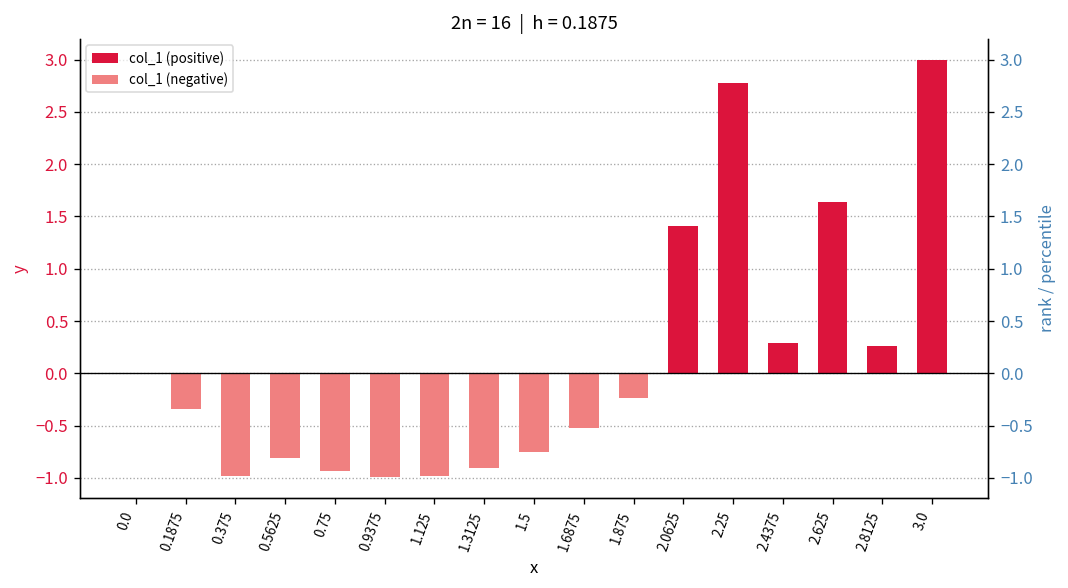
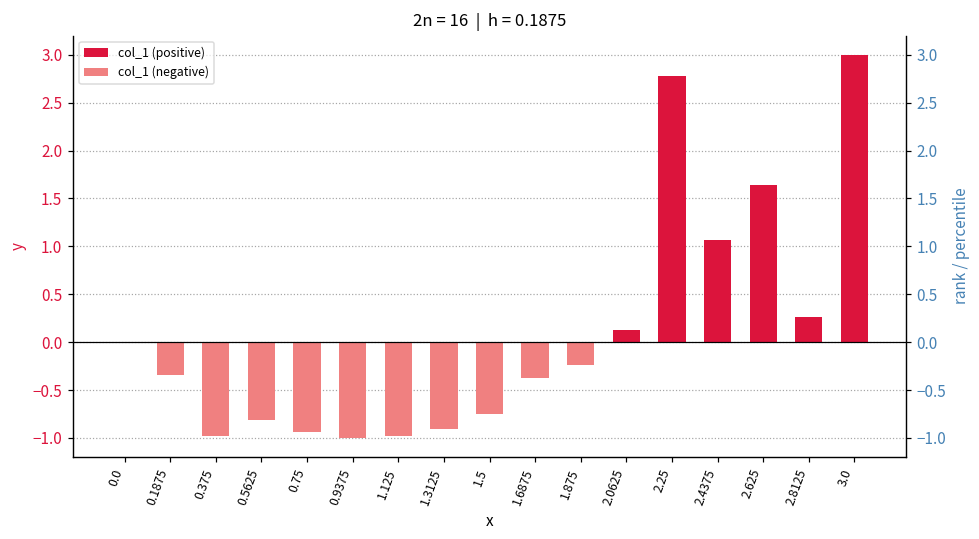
col_1 (negative), 1.6875: -0.5 -> -0.4
col_1 (positive), 2.0625: 1.4 -> 0.1
col_1 (positive), 2.4375: 0.3 -> 1.1
